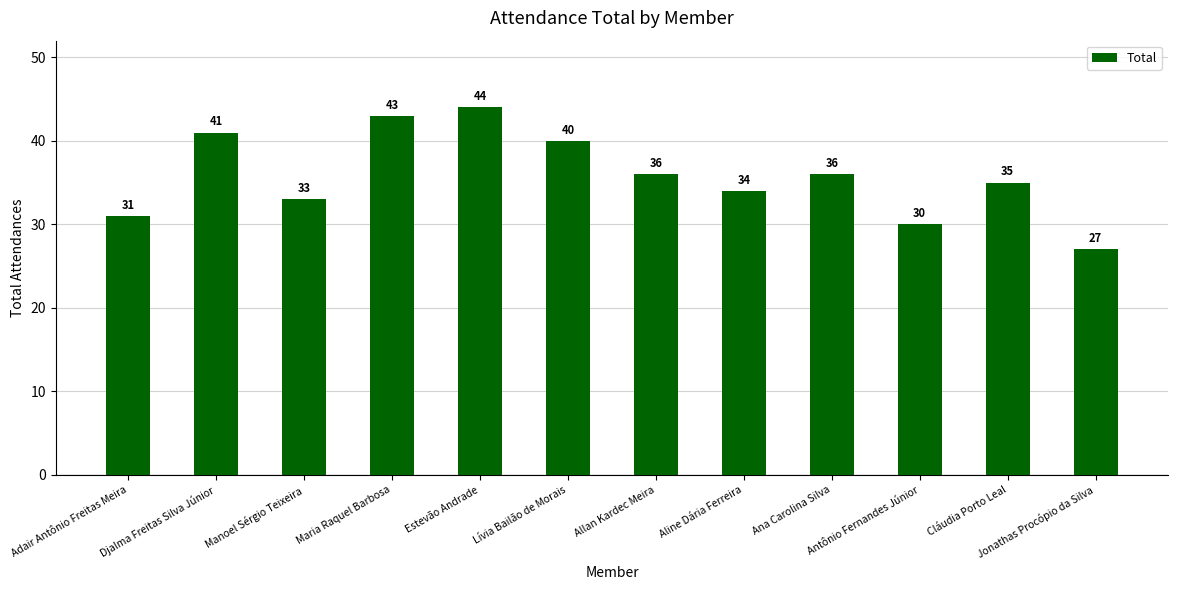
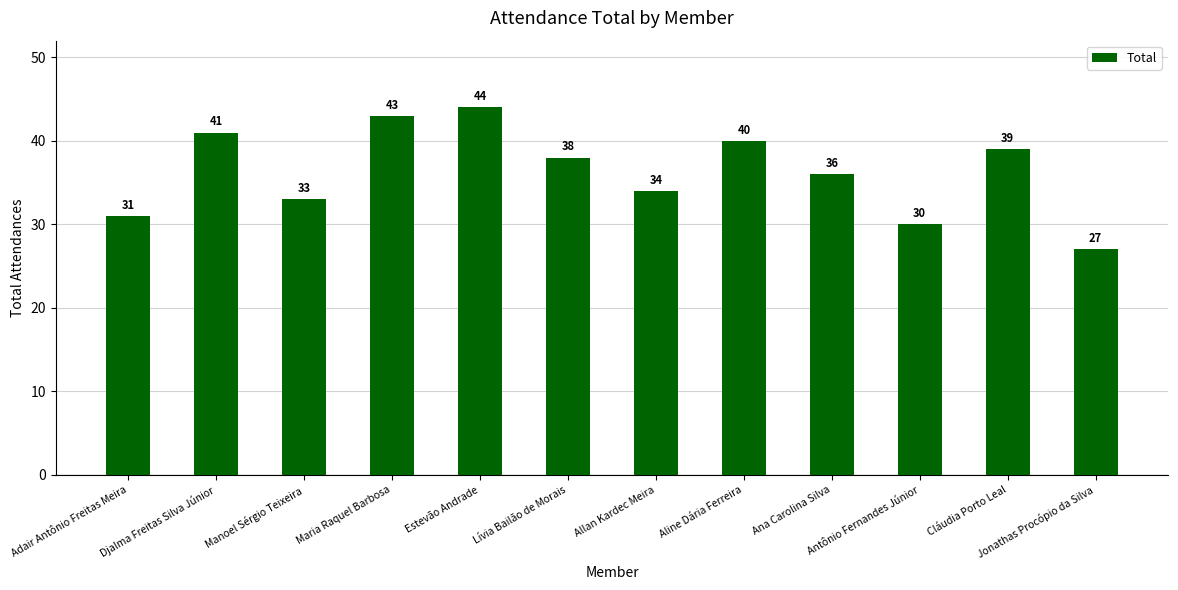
Lívia Bailão de Morais: 40 -> 38
Allan Kardec Meira: 36 -> 34
Aline Dária Ferreira: 34 -> 40
Cláudia Porto Leal: 35 -> 39
